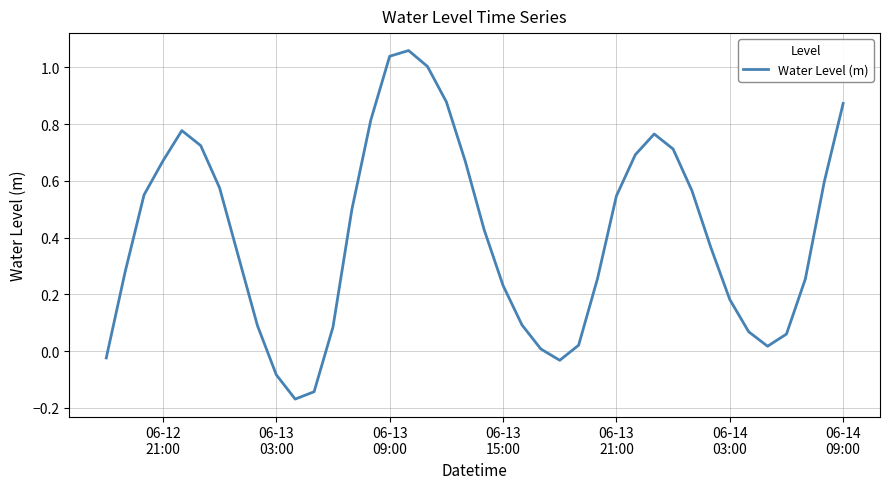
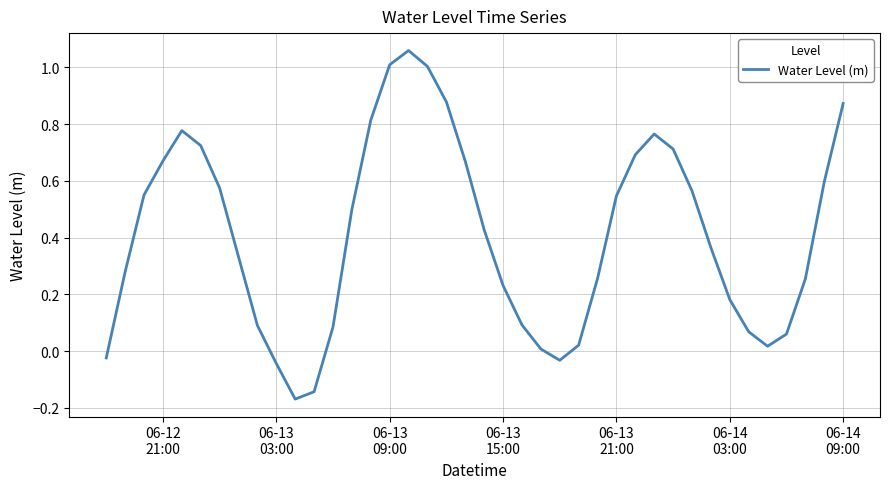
06-13 03:00: -0.08 -> -0.04
06-13 09:00: 1.04 -> 1.01
